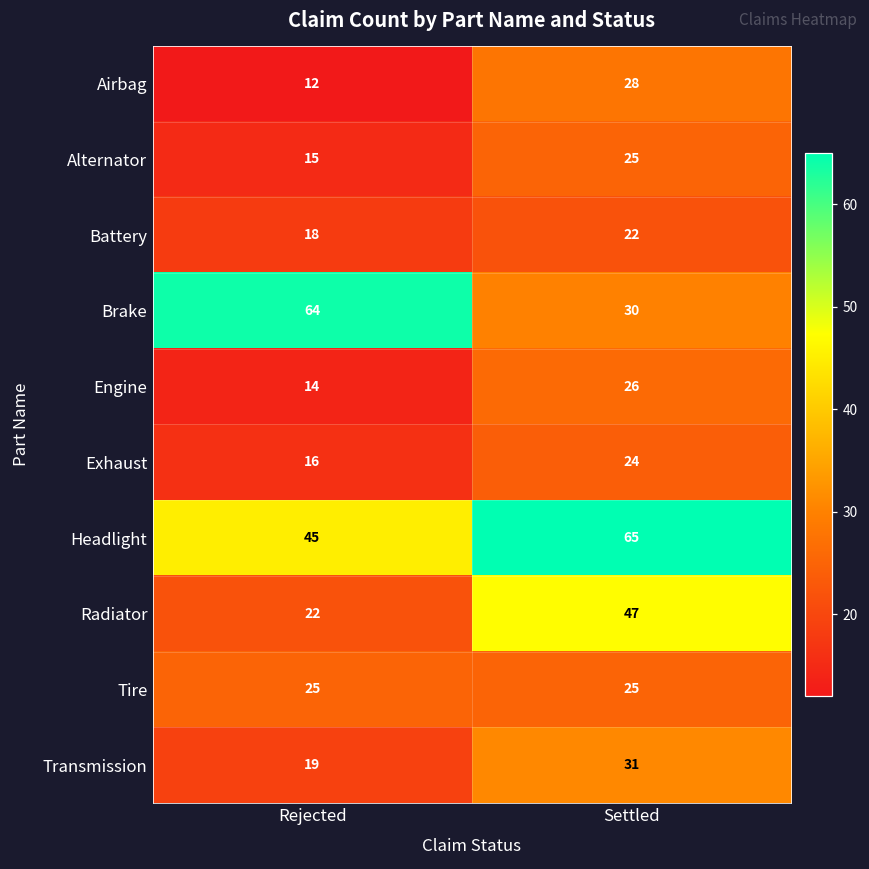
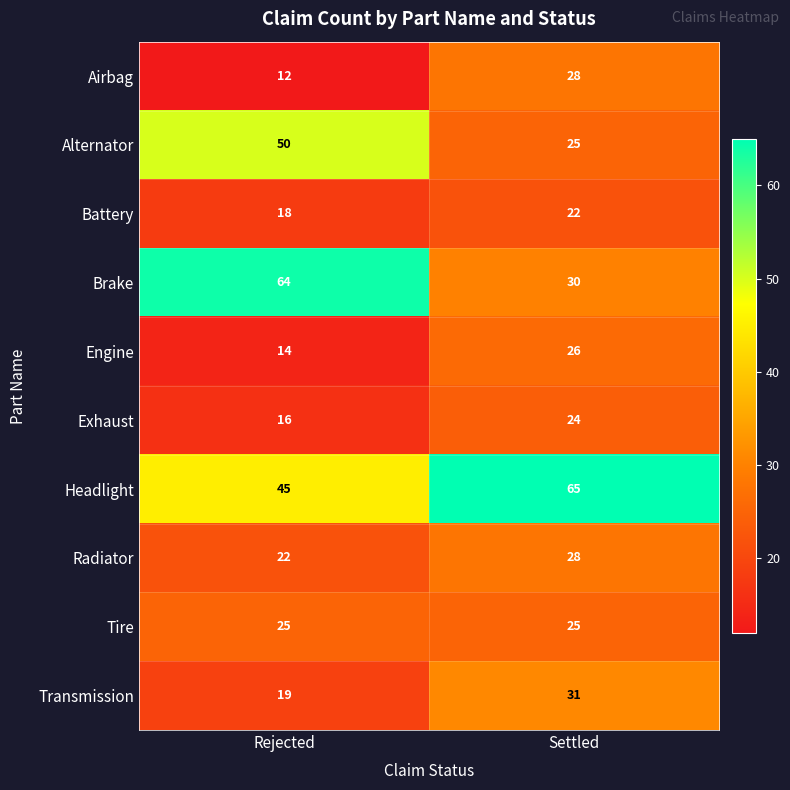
Alternator, Rejected: 15 -> 50
Radiator, Settled: 47 -> 28
